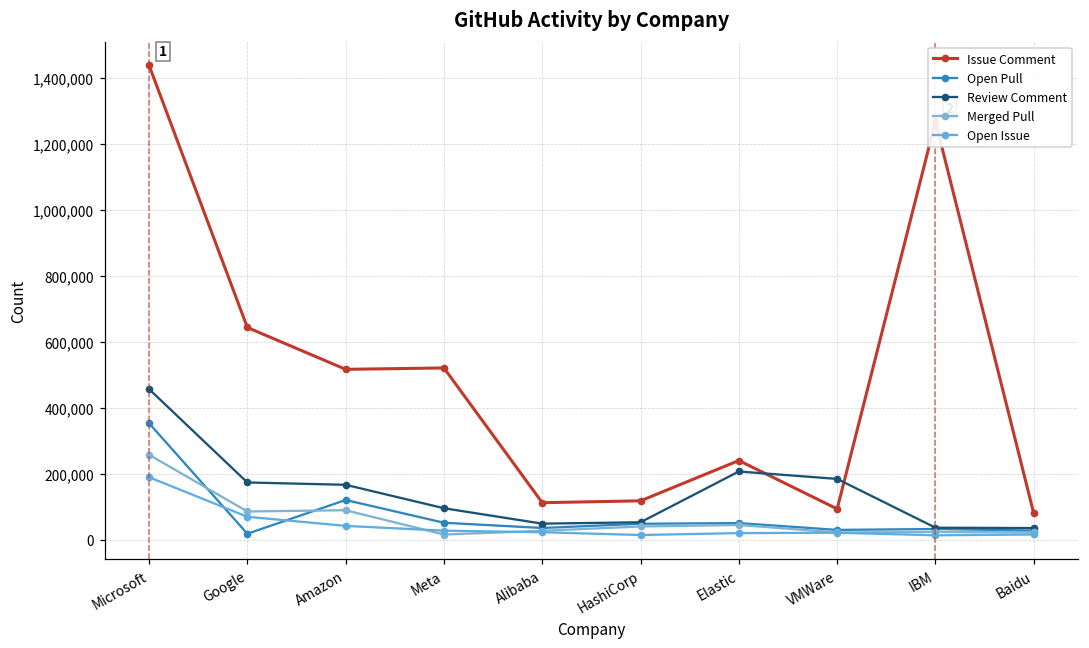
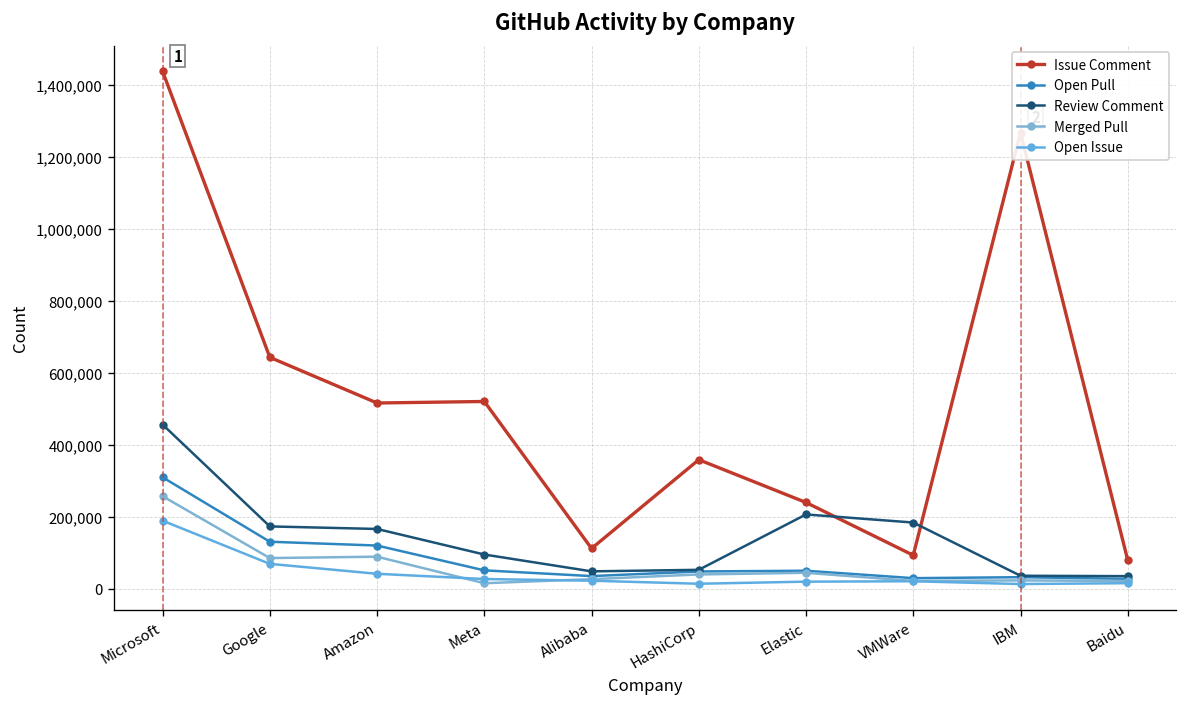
Open Pull, Microsoft: 350,000 -> 310,000
Open Pull, Google: 20,000 -> 130,000
Issue Comment, HashiCorp: 120,000 -> 360,000
